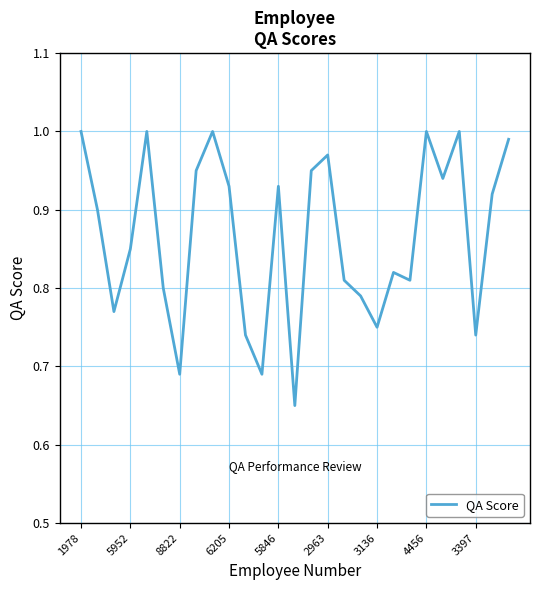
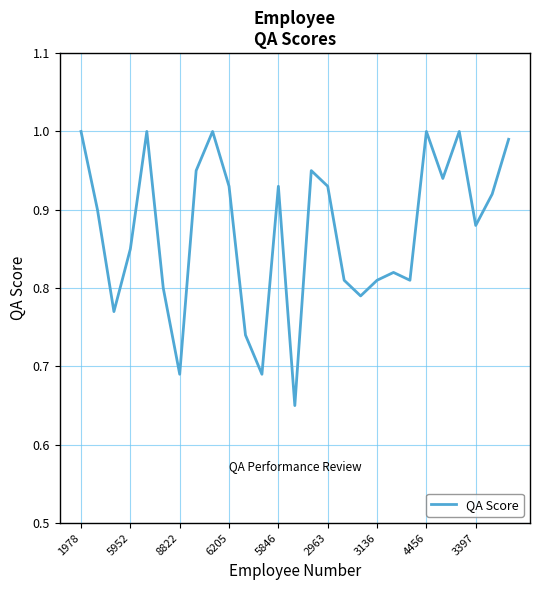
2963: 0.97 -> 0.93
3136: 0.75 -> 0.81
3397: 0.74 -> 0.88
